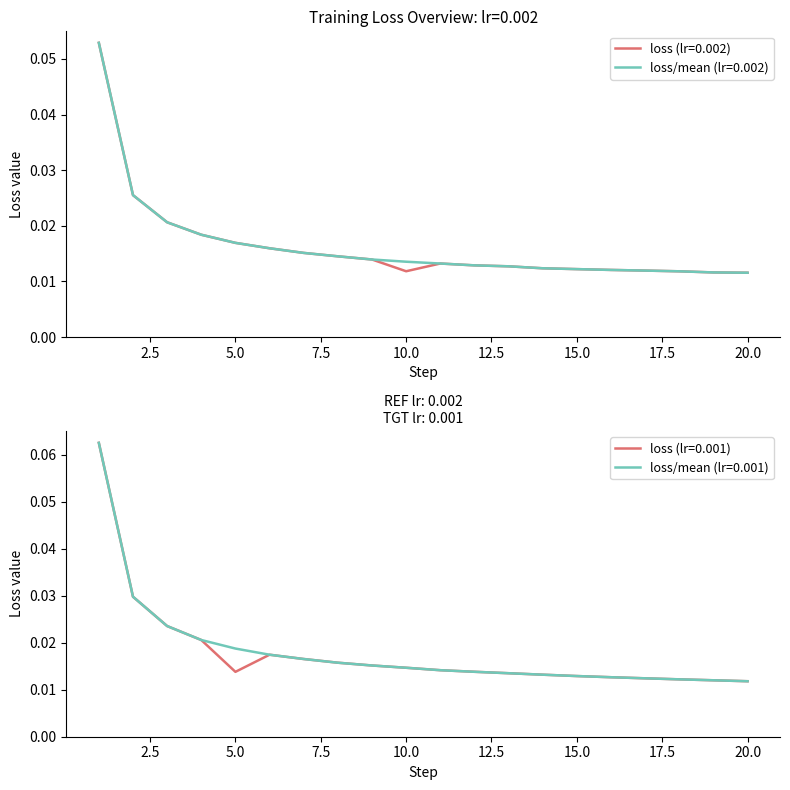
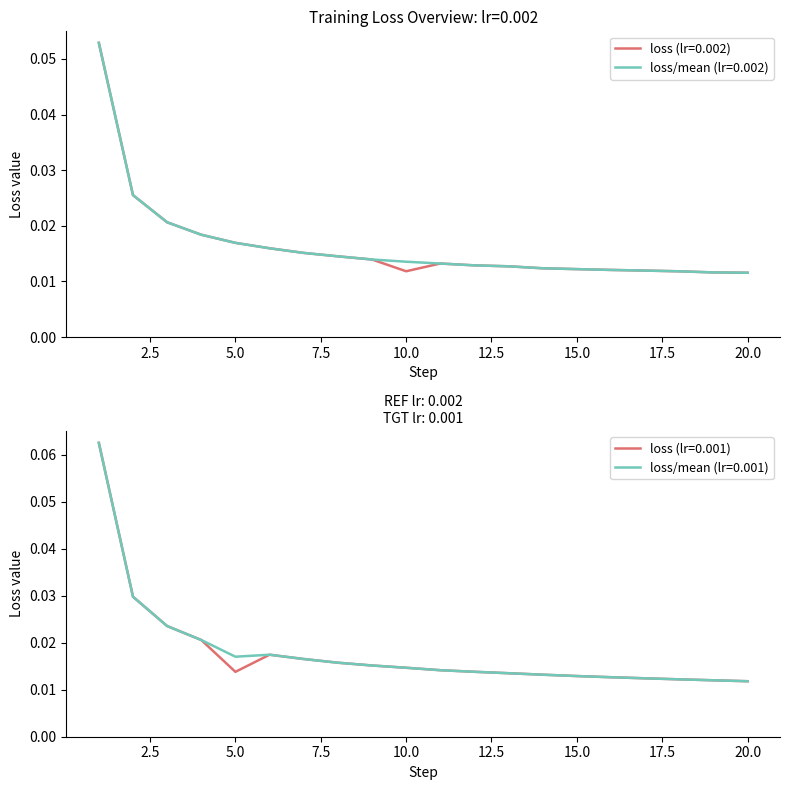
REF lr: 0.002 TGT lr: 0.001, loss/mean (lr=0.001), 5.0: 0.019 -> 0.017
